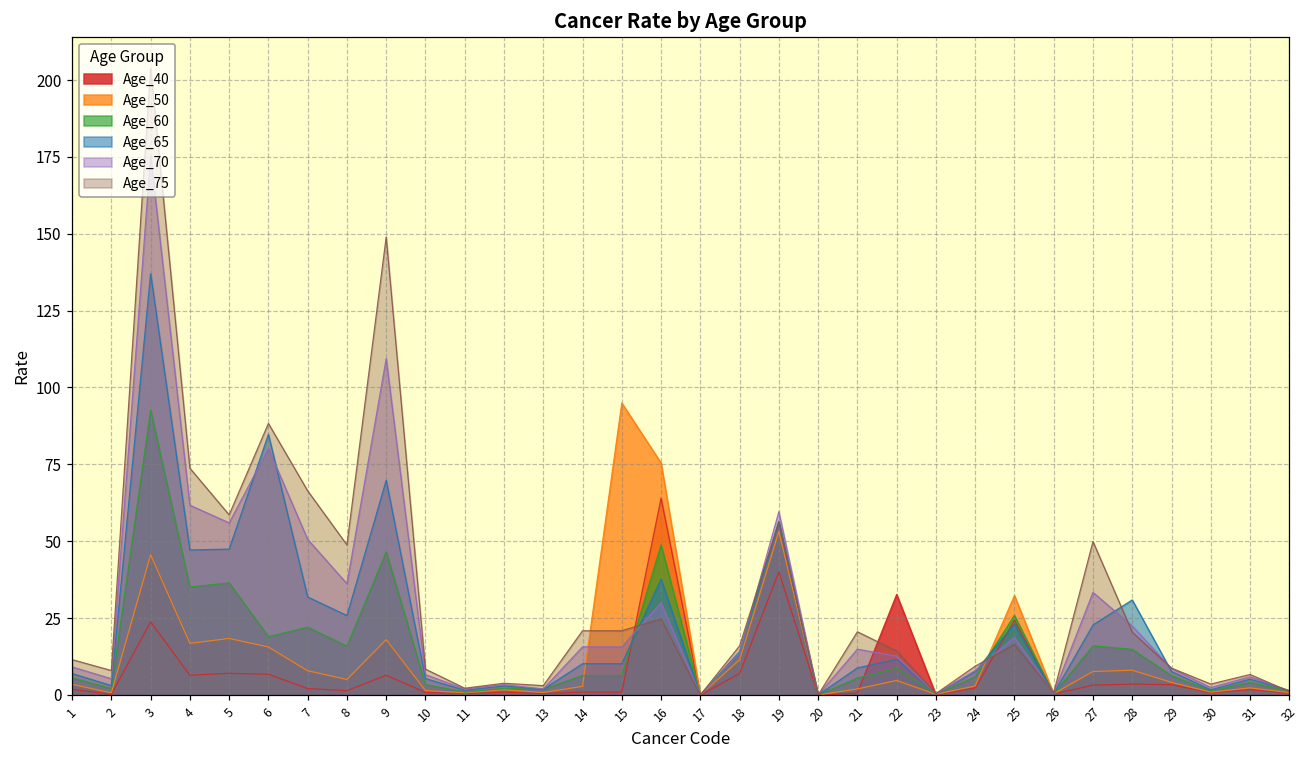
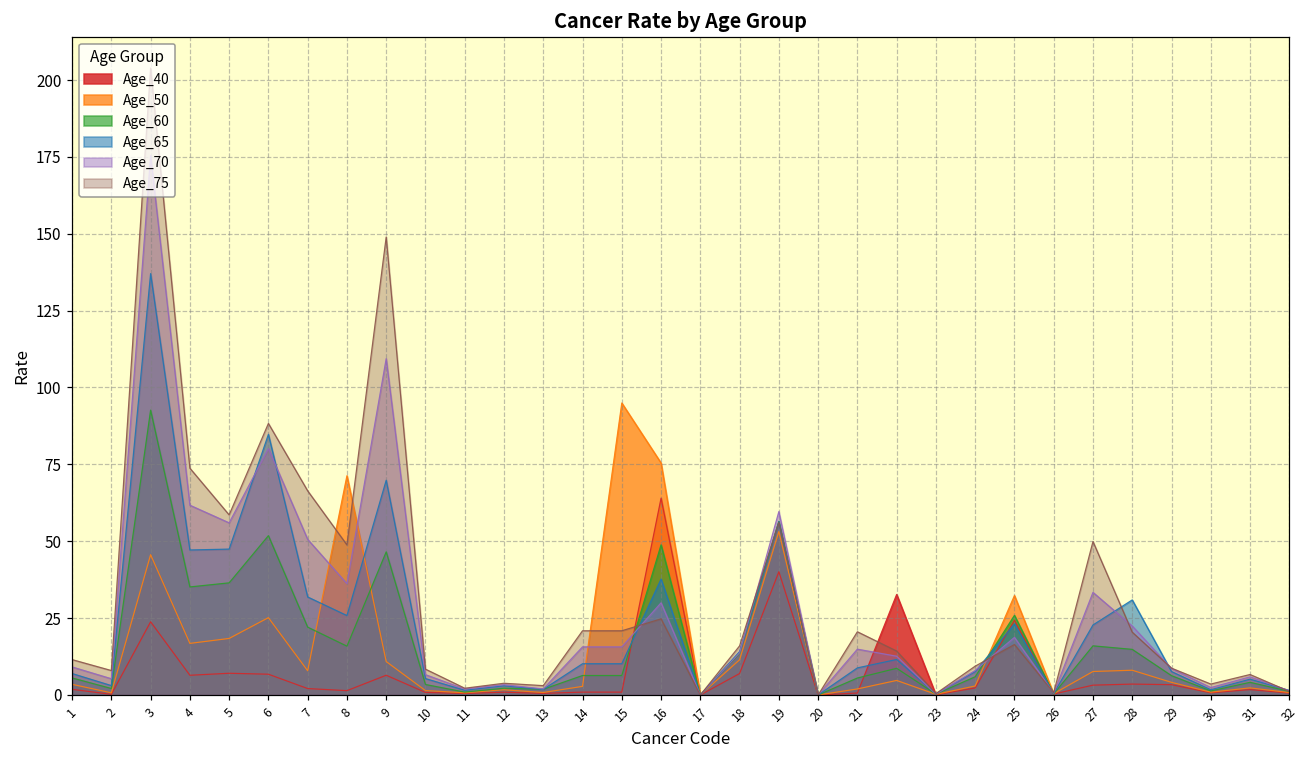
Age_50, 6: 16 -> 25
Age_60, 6: 19 -> 52
Age_50, 8: 5 -> 71
Age_50, 9: 18 -> 11
